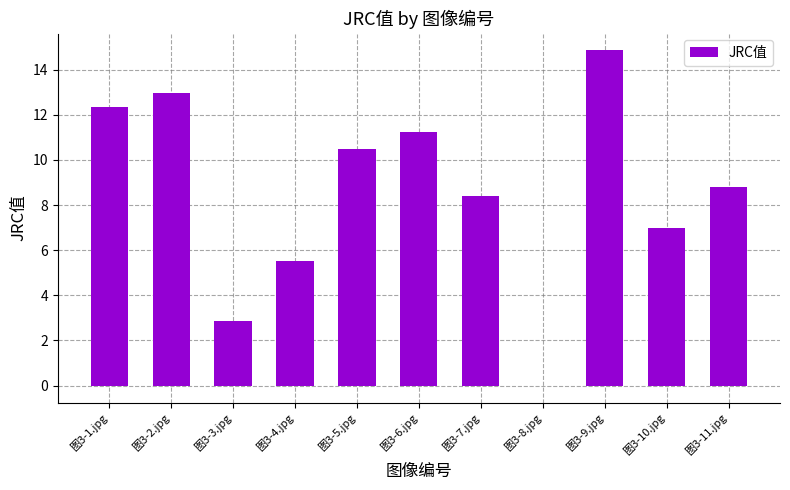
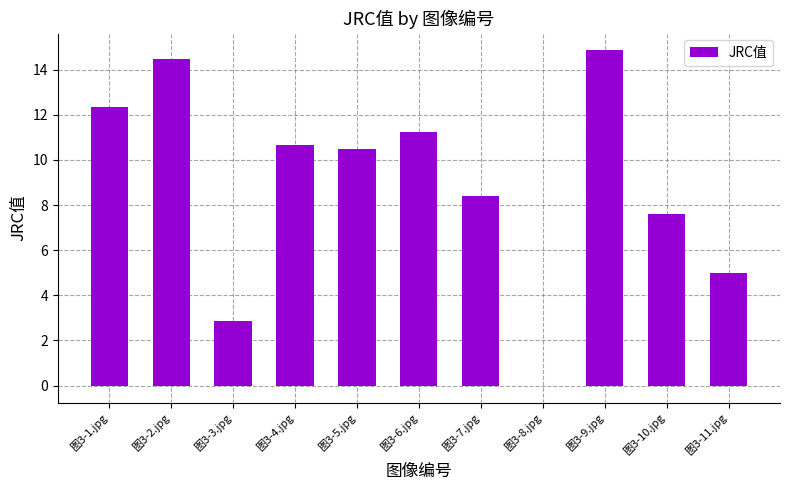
图3-2.jpg: 13.0 -> 14.5
图3-4.jpg: 5.5 -> 10.7
图3-10.jpg: 7.0 -> 7.6
图3-11.jpg: 8.8 -> 5.0
